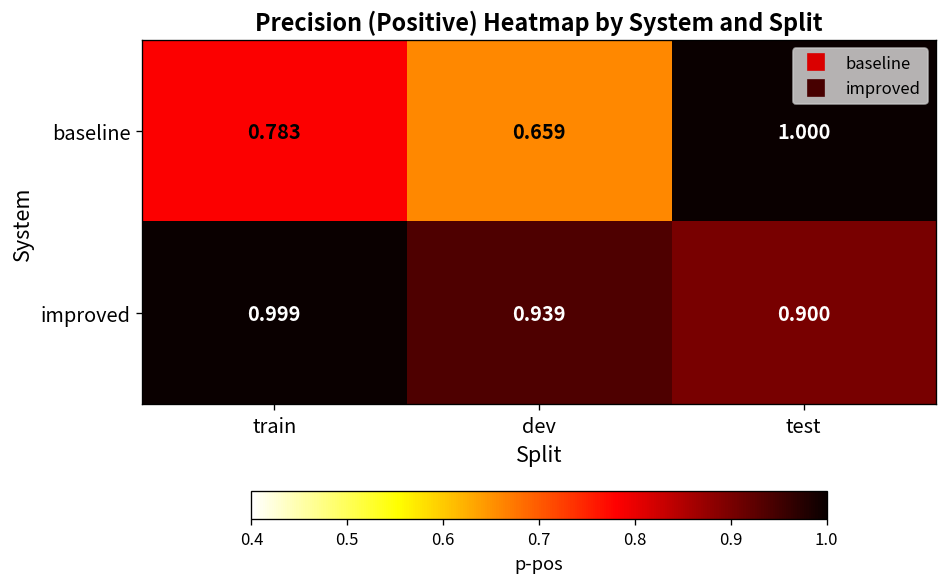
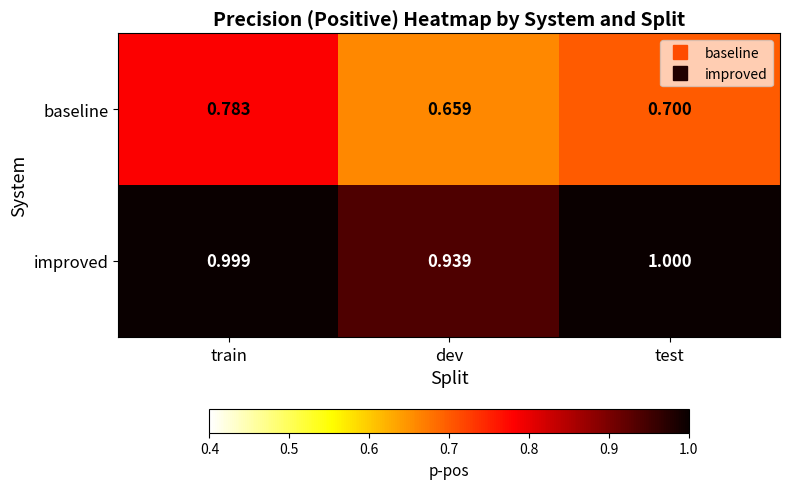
baseline, test: 1.000 -> 0.700
improved, test: 0.900 -> 1.000
